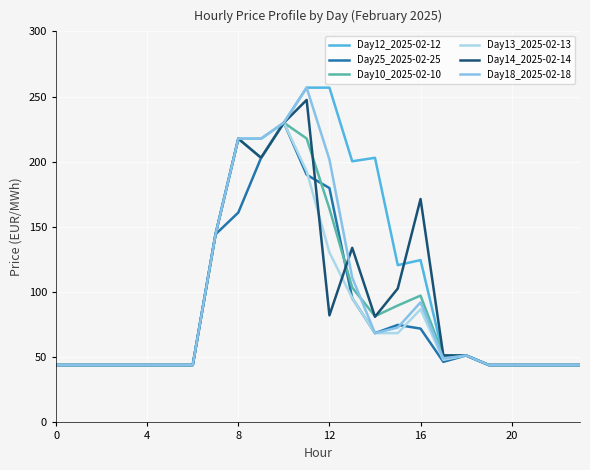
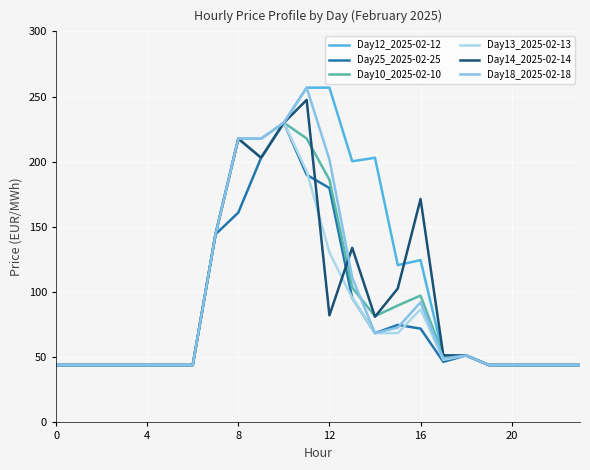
Day10_2025-02-10, 12: 164 -> 186
